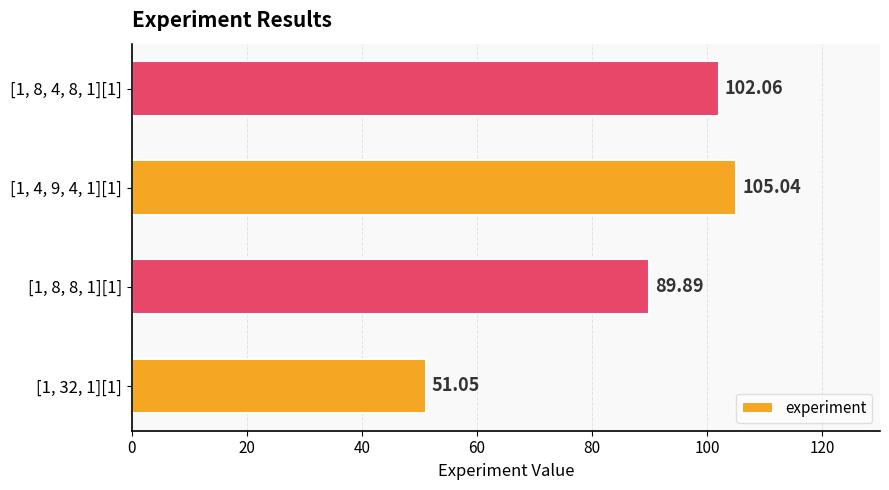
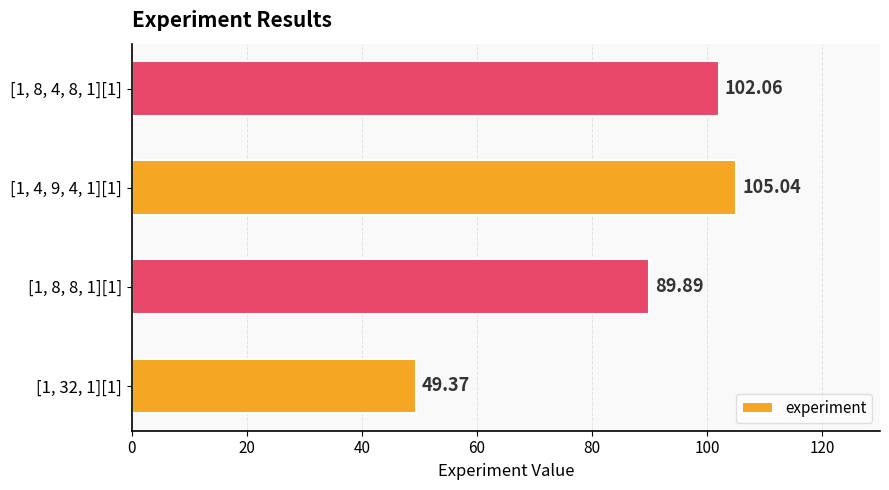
[1, 32, 1][1]: 51.05 -> 49.37
